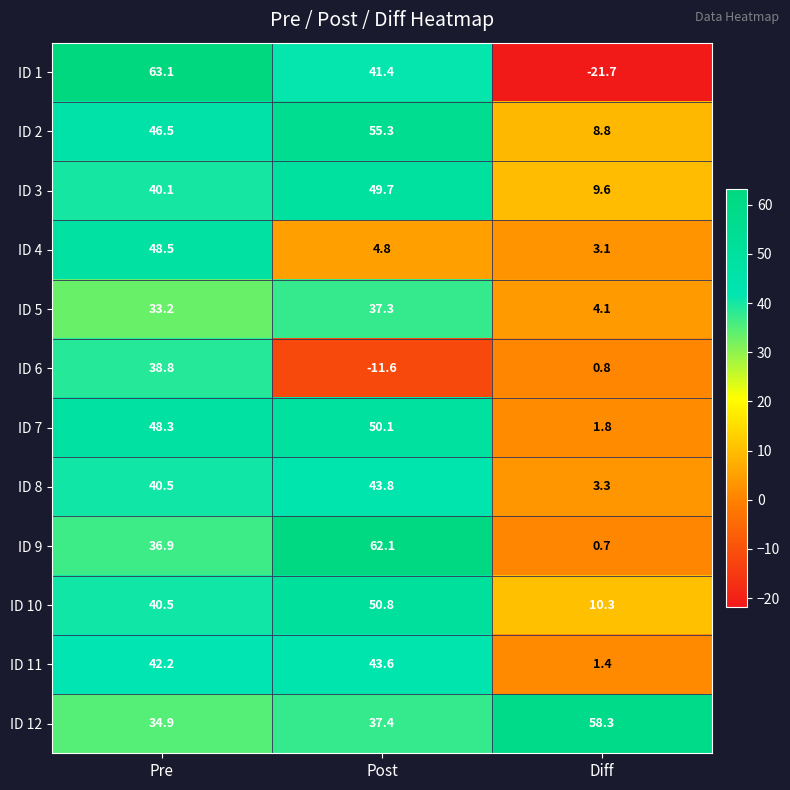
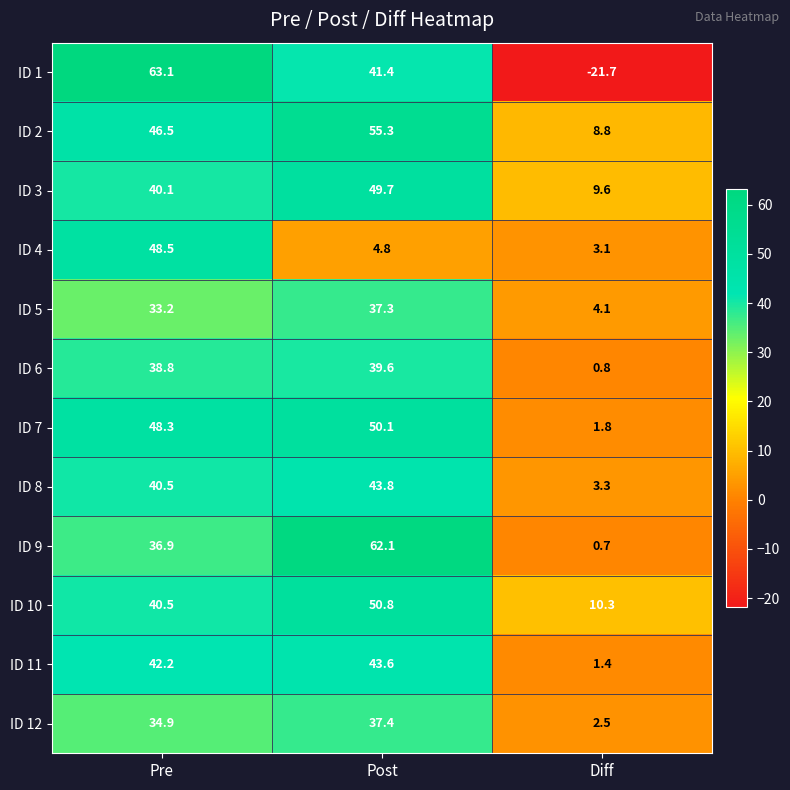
ID 6, Post: -11.6 -> 39.6
ID 12, Diff: 58.3 -> 2.5
